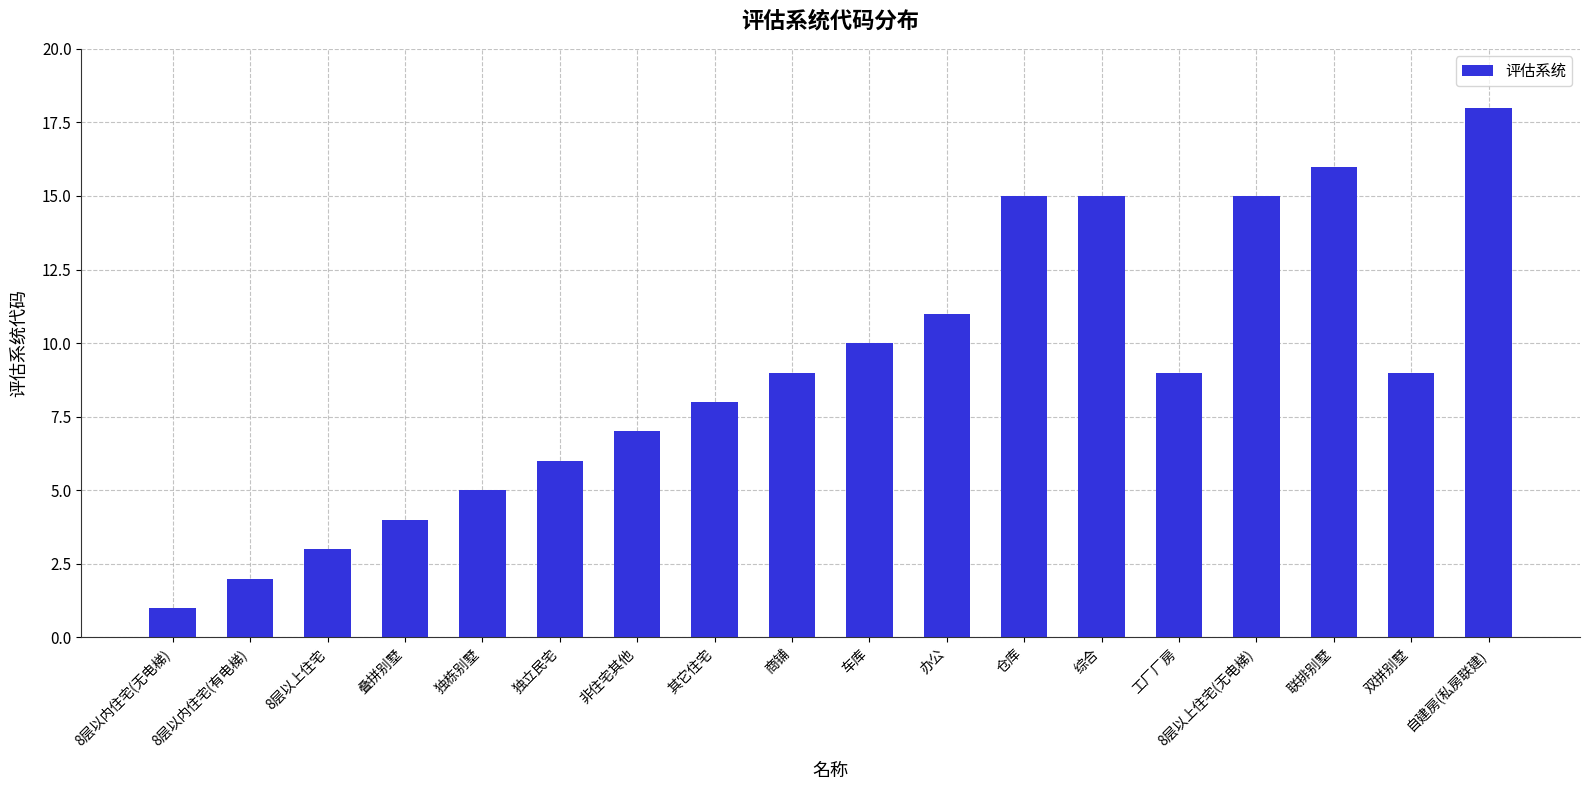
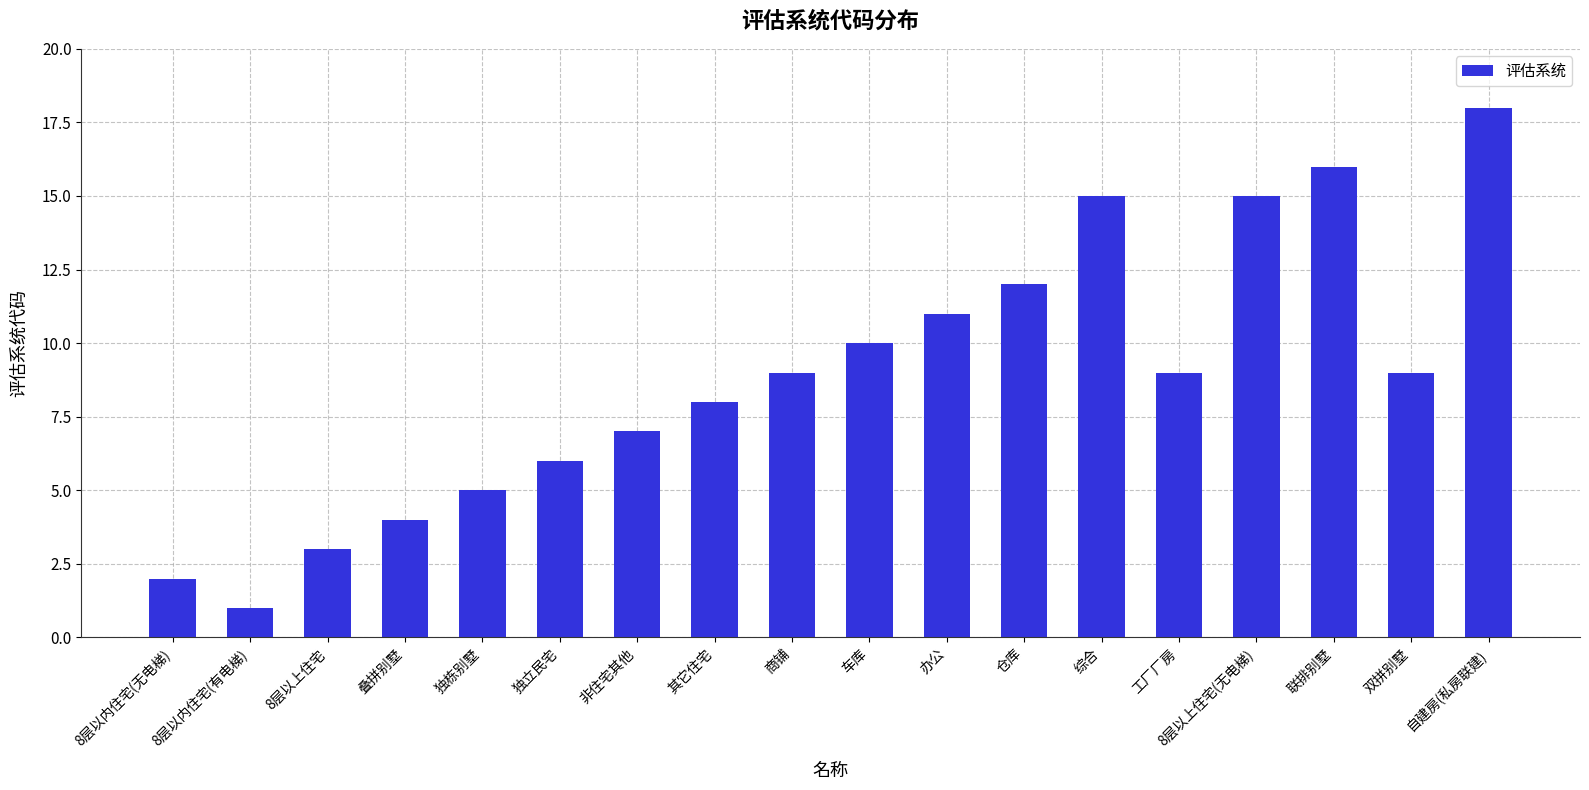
8层以内住宅(无电梯): 1 -> 2
8层以内住宅(有电梯): 2 -> 1
仓库: 15 -> 12
